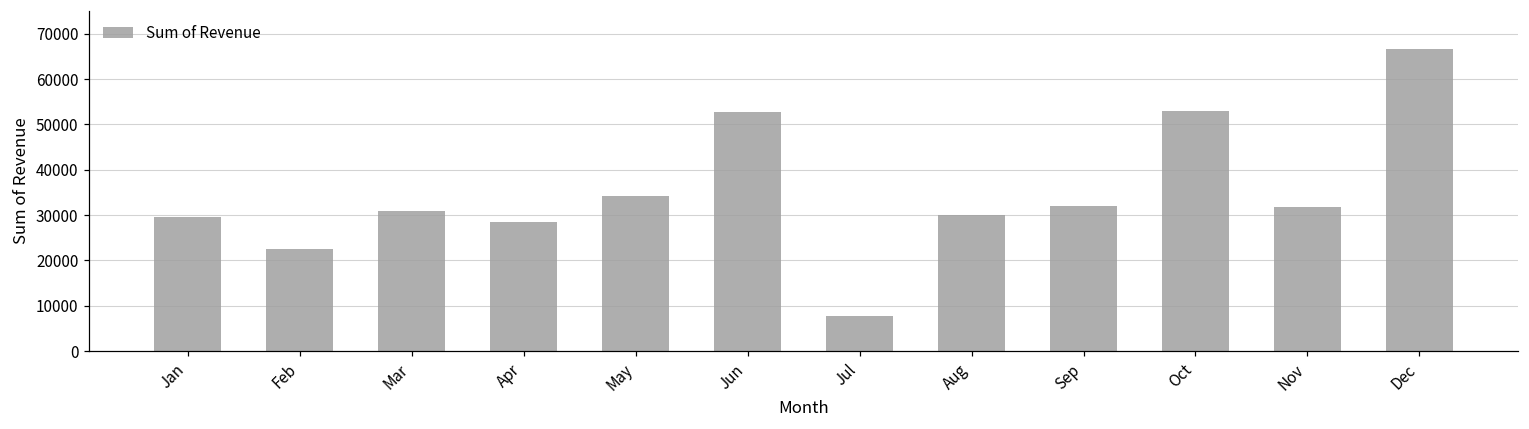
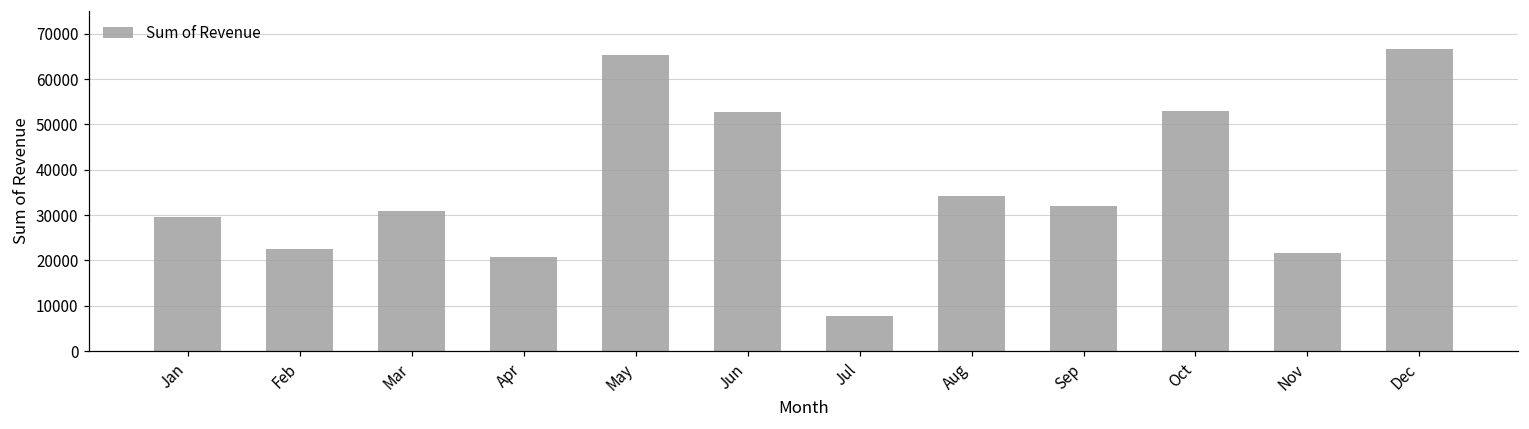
Apr: 29000 -> 21000
May: 34000 -> 65000
Aug: 30000 -> 34000
Nov: 32000 -> 22000
